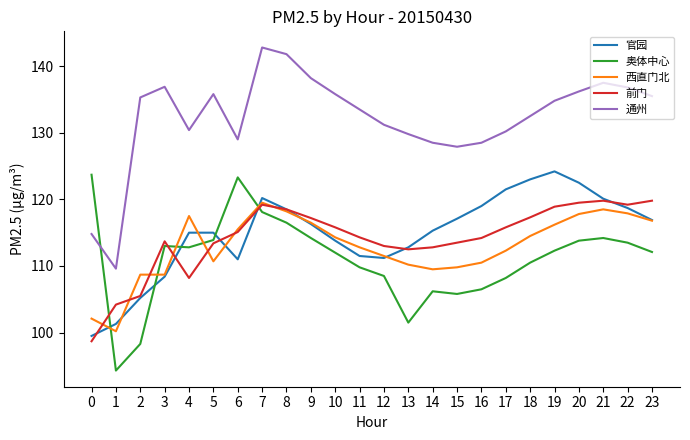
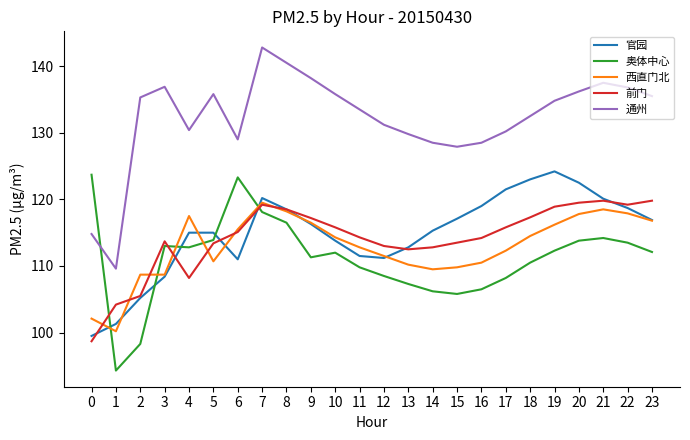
通州, 8: 142 -> 141
奥体中心, 9: 114 -> 111
奥体中心, 13: 102 -> 107
